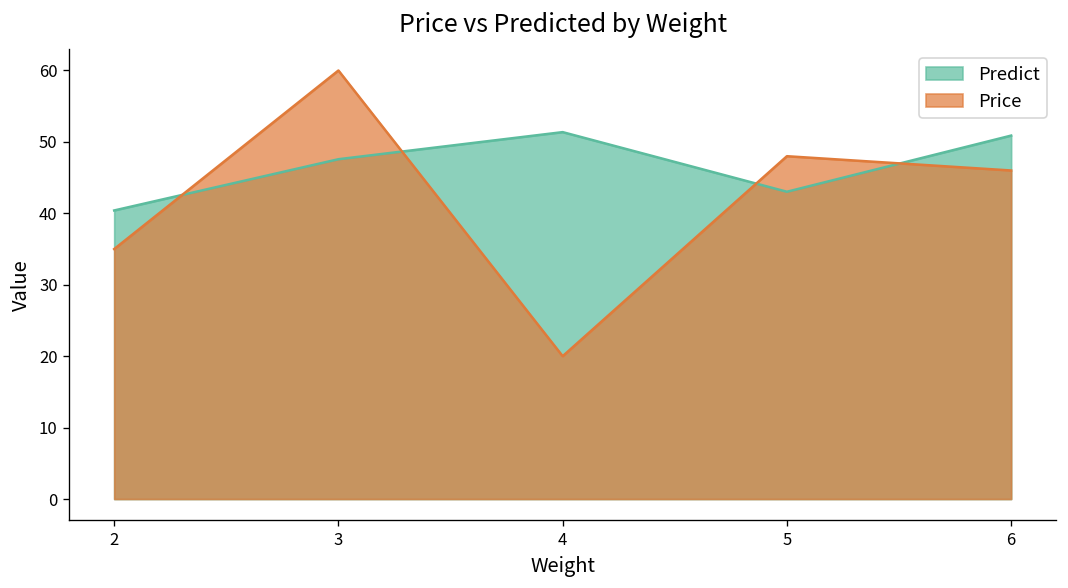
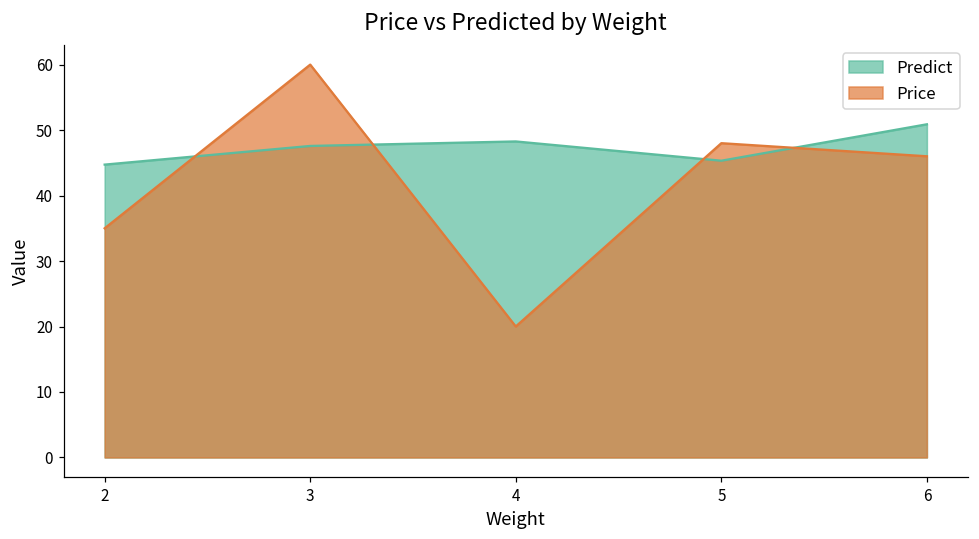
Predict, 2: 40 -> 45
Predict, 4: 51 -> 48
Predict, 5: 43 -> 45
